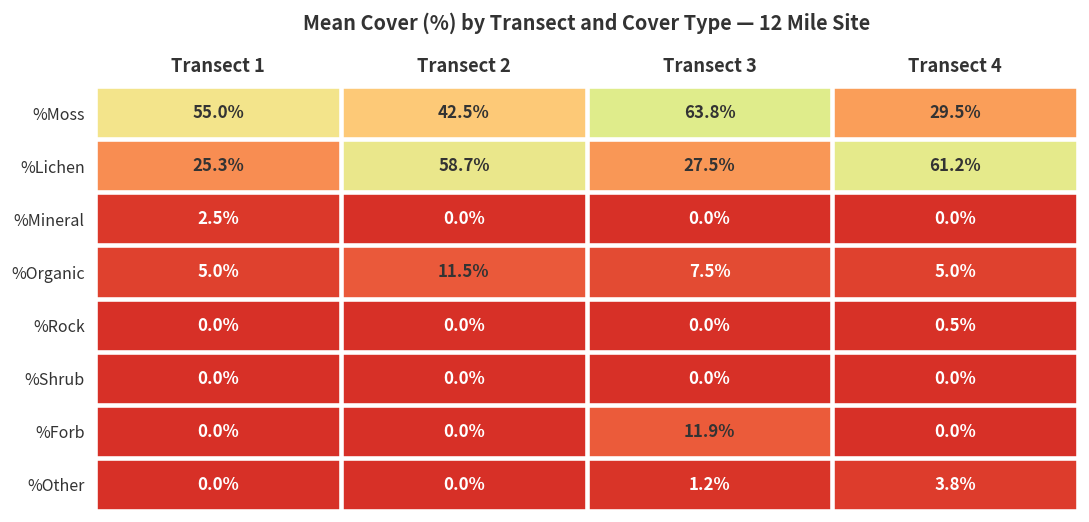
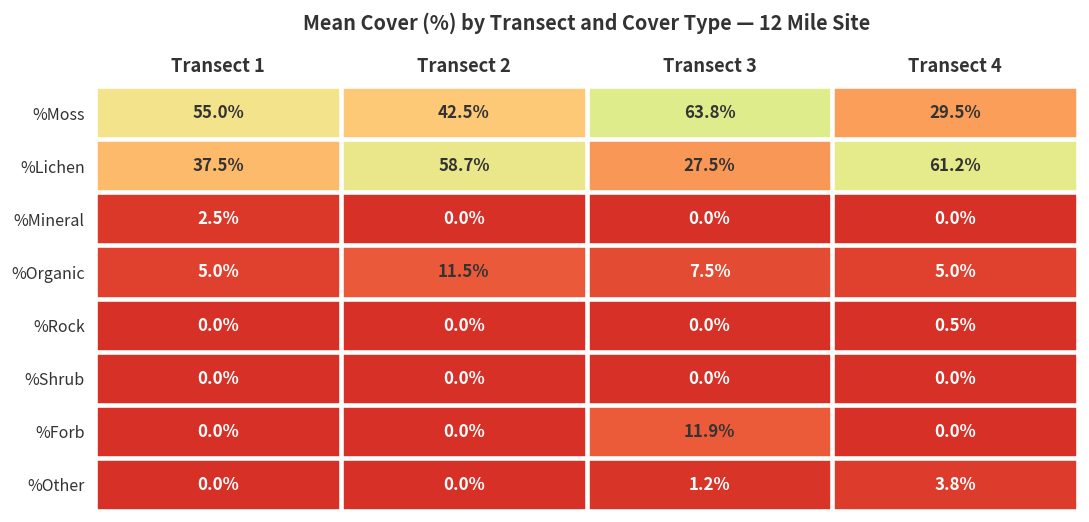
%Lichen, Transect 1: 25.3% -> 37.5%
